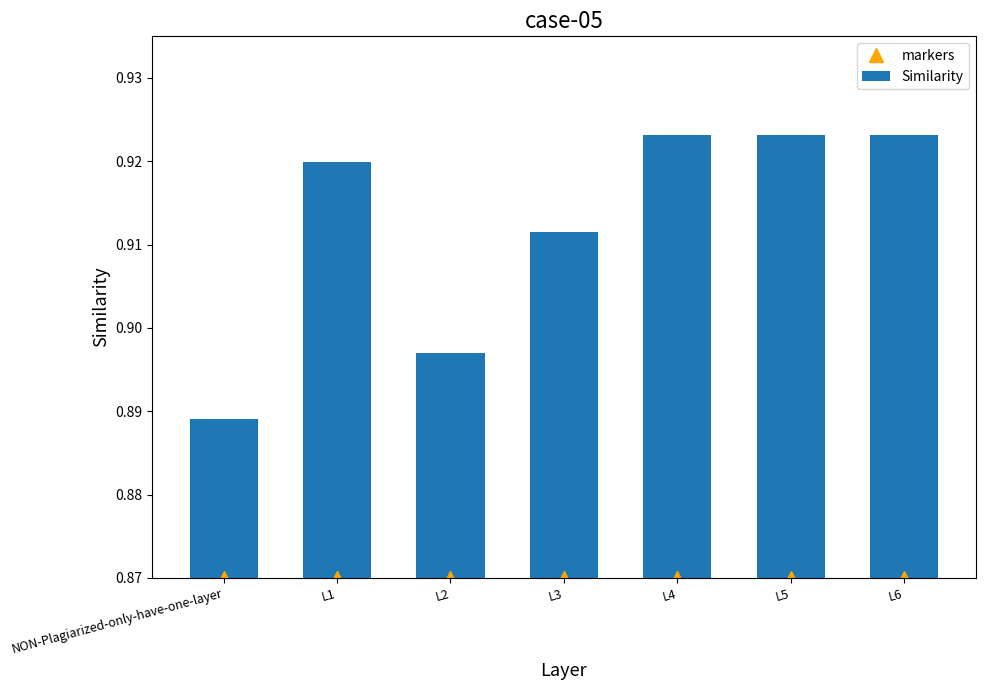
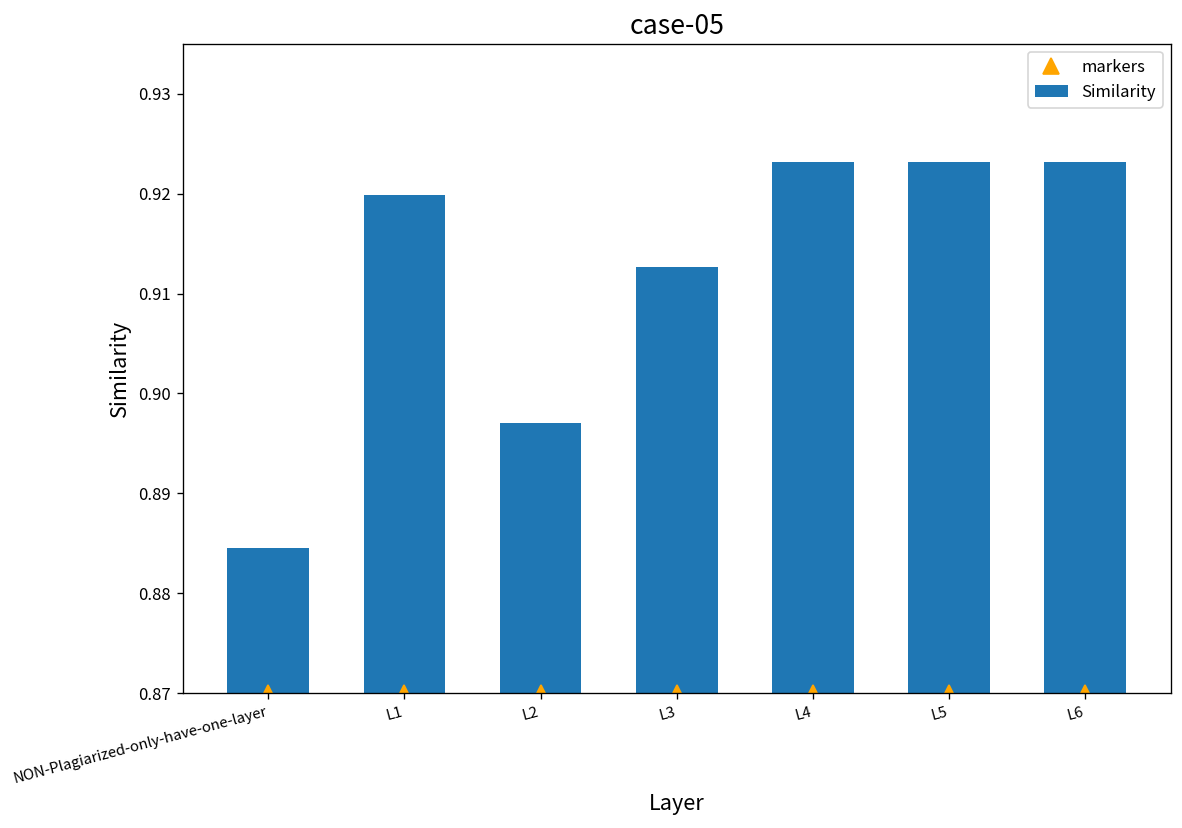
Similarity, NON-Plagiarized-only-have-one-layer: 0.889 -> 0.885
Similarity, L3: 0.912 -> 0.913
